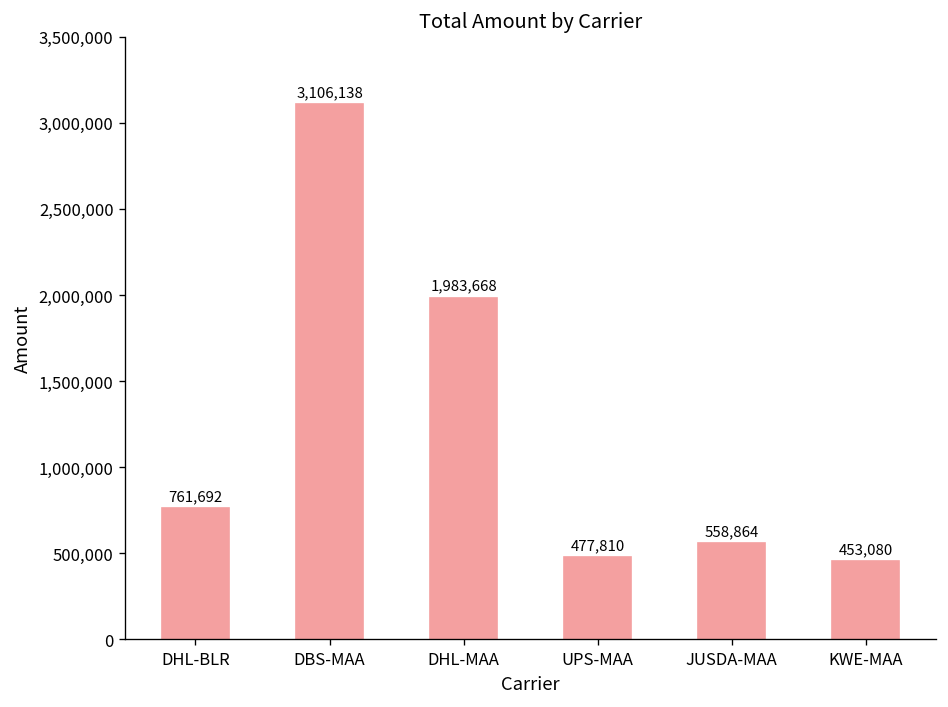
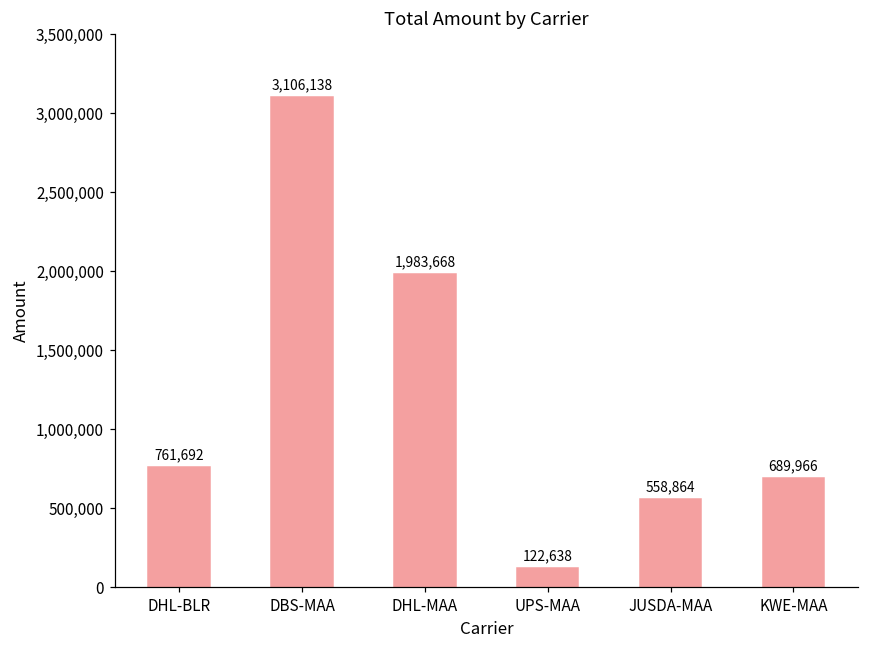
UPS-MAA: 477,810 -> 122,638
KWE-MAA: 453,080 -> 689,966
